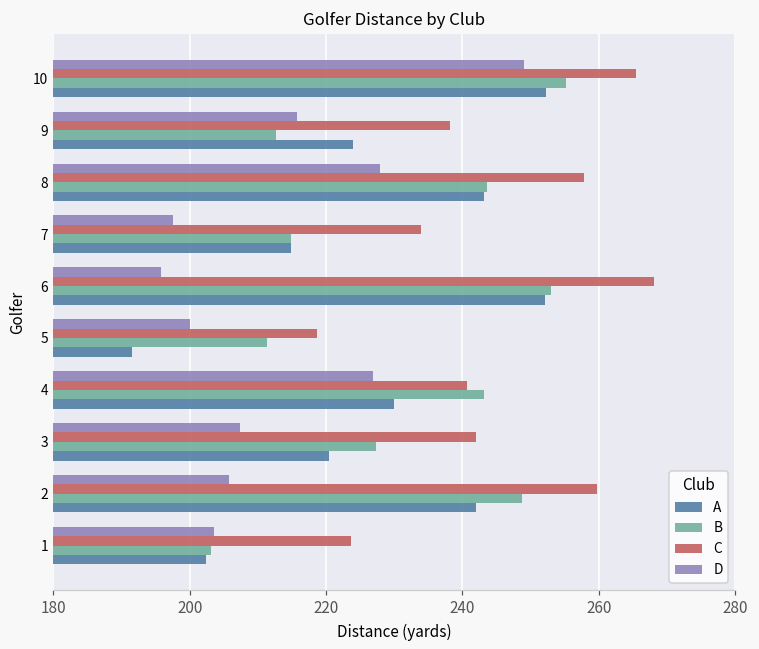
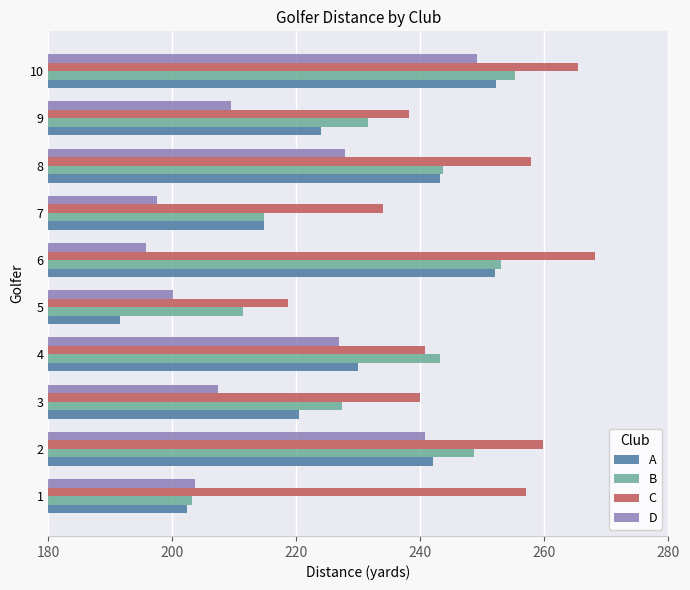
D, 9: 216 -> 210
B, 9: 213 -> 232
C, 3: 242 -> 240
D, 2: 206 -> 241
C, 1: 224 -> 257
